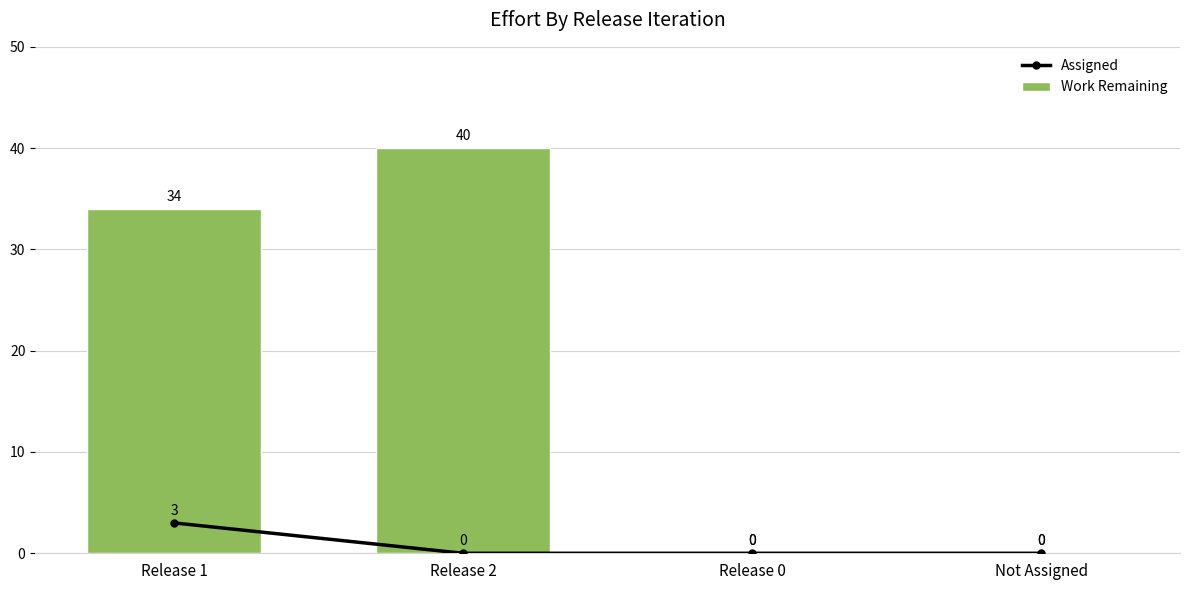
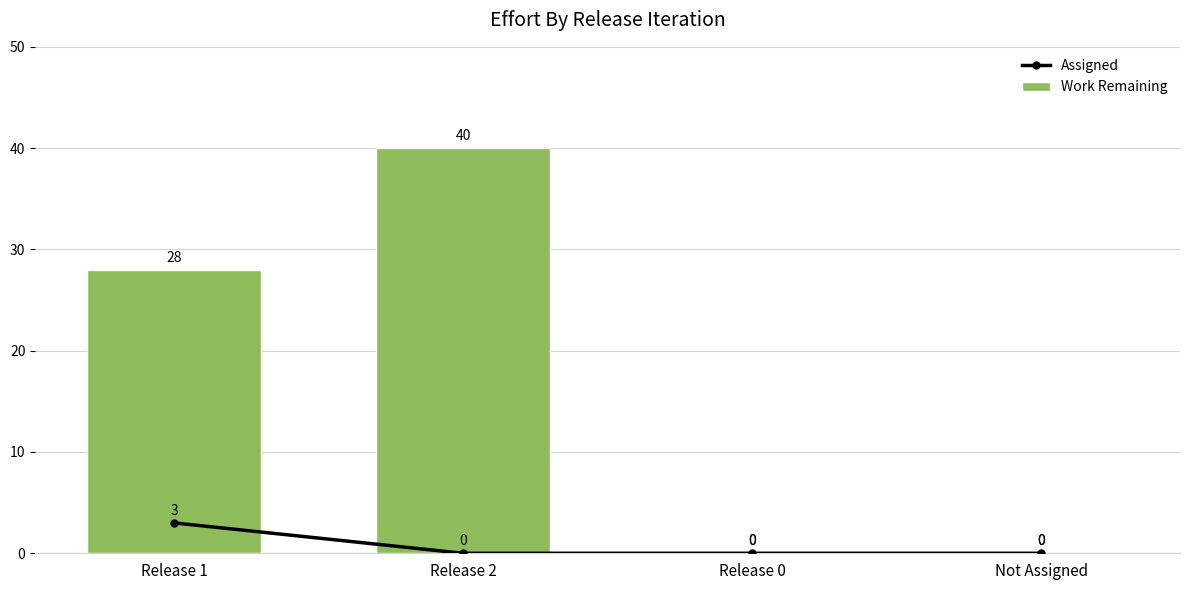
Work Remaining, Release 1: 34 -> 28
